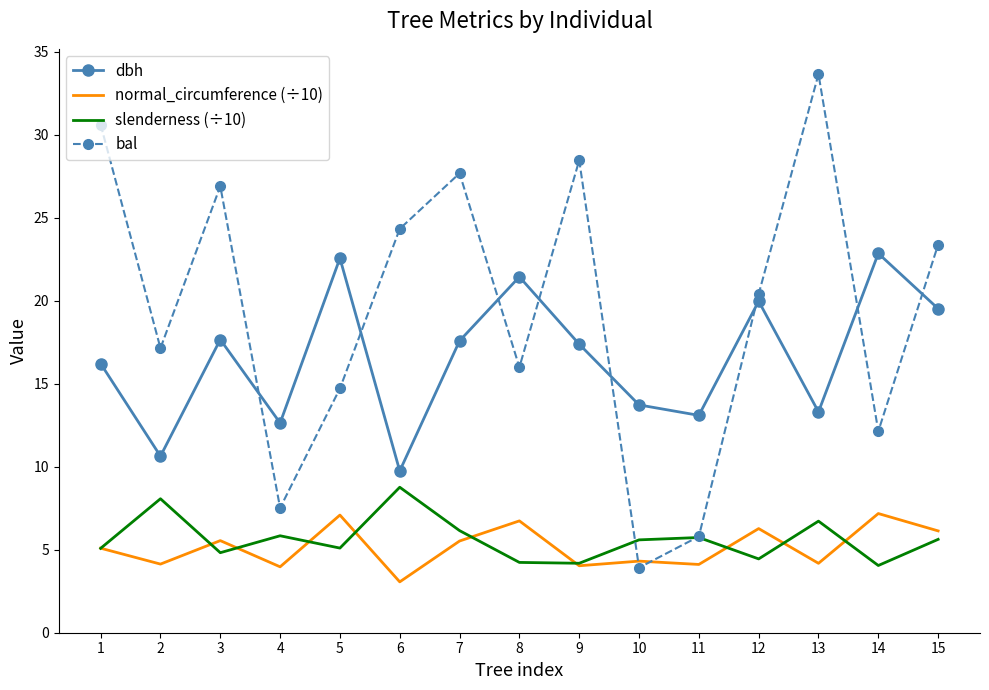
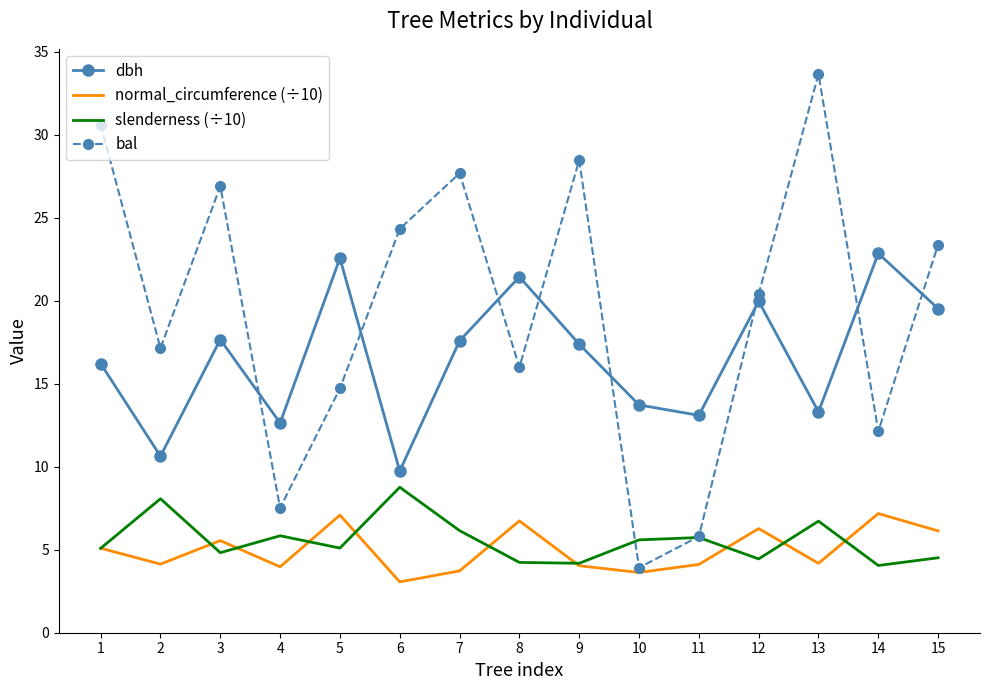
normal_circumference (÷10), 7: 5.5 -> 3.7
normal_circumference (÷10), 10: 4.3 -> 3.6
slenderness (÷10), 15: 5.6 -> 4.5
